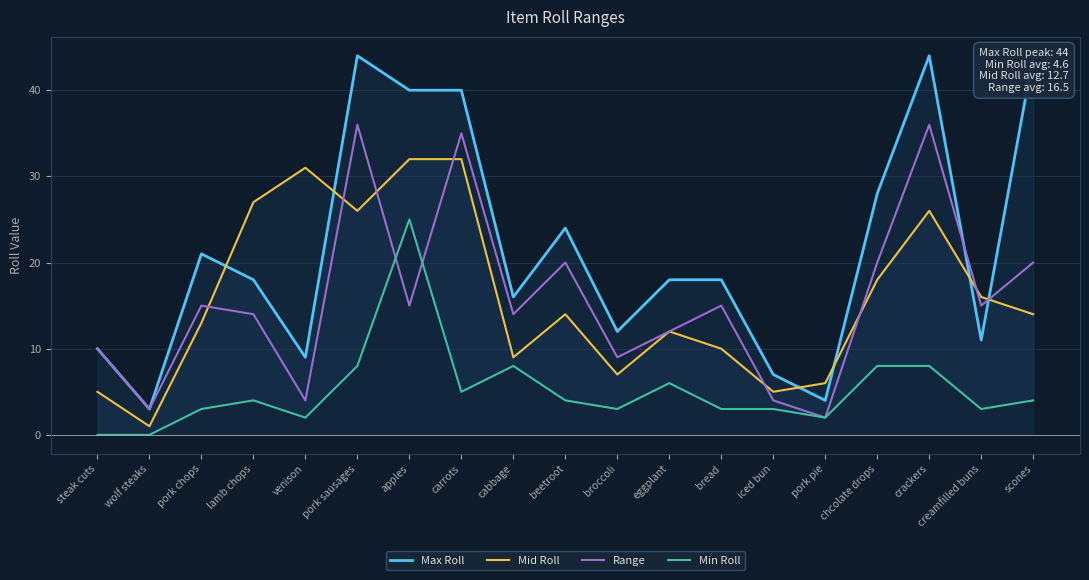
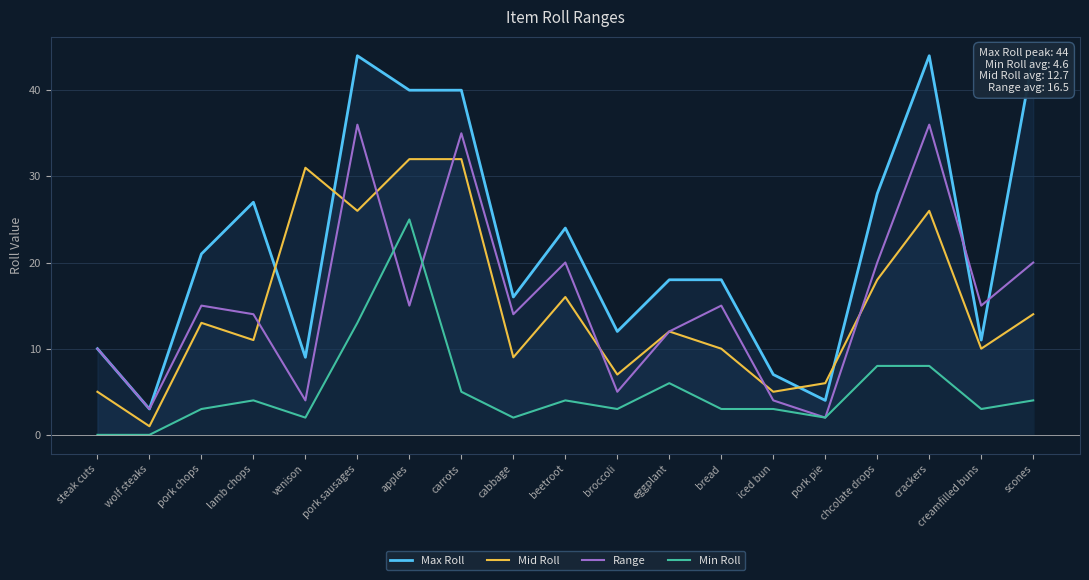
Max Roll, lamb chops: 18 -> 27
Mid Roll, lamb chops: 27 -> 11
Min Roll, pork sausages: 8 -> 13
Min Roll, cabbage: 8 -> 2
Mid Roll, beetroot: 14 -> 16
Range, broccoli: 9 -> 5
Mid Roll, creamfilled buns: 16 -> 10
